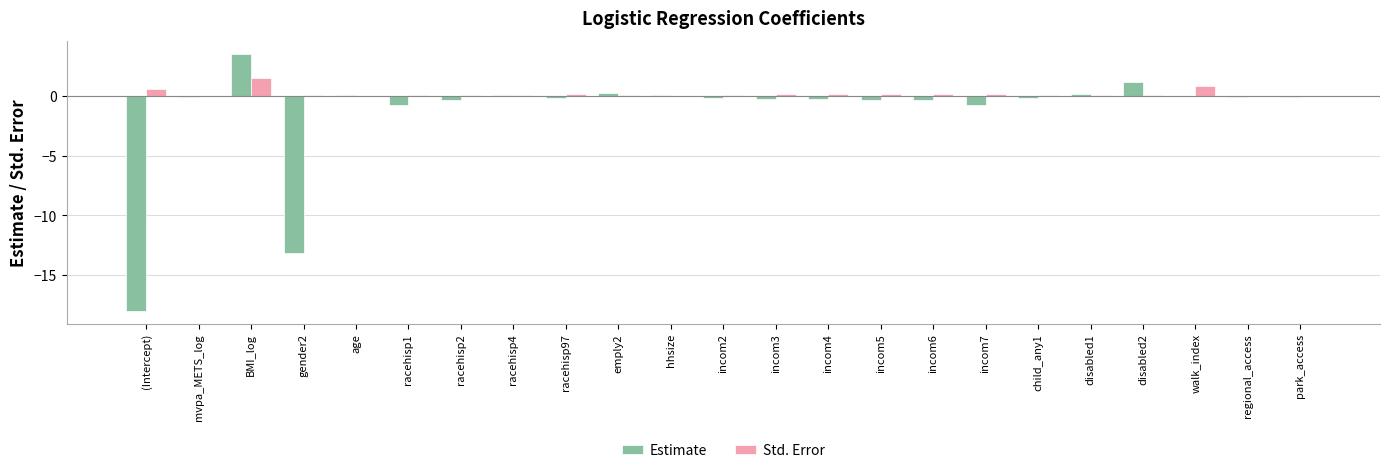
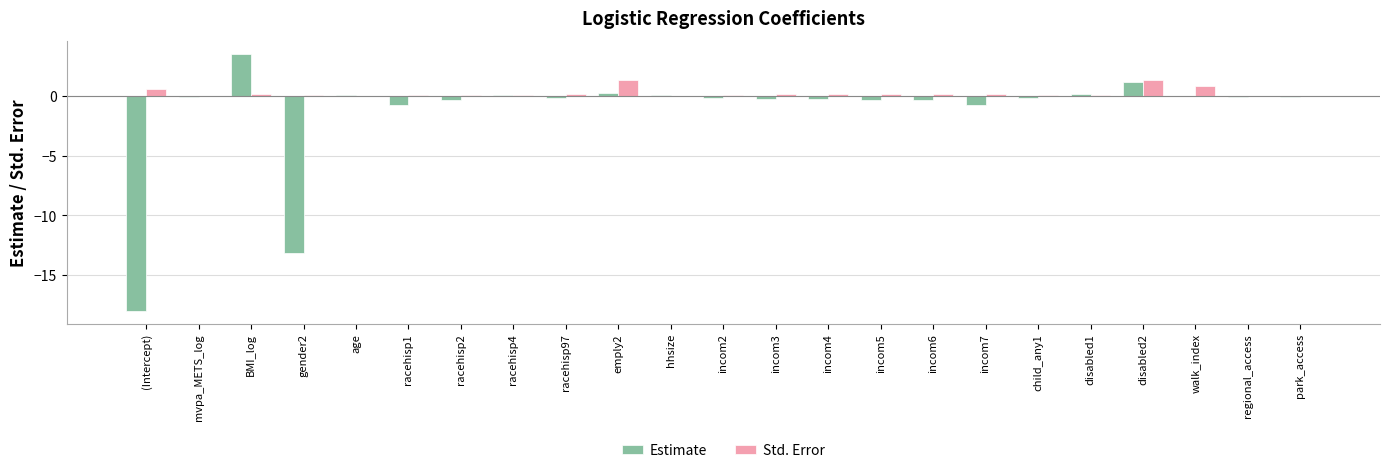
Std. Error, BMI_log: 1.5 -> 0.1
Std. Error, emply2: 0.1 -> 1.3
Std. Error, disabled2: 0.1 -> 1.3
